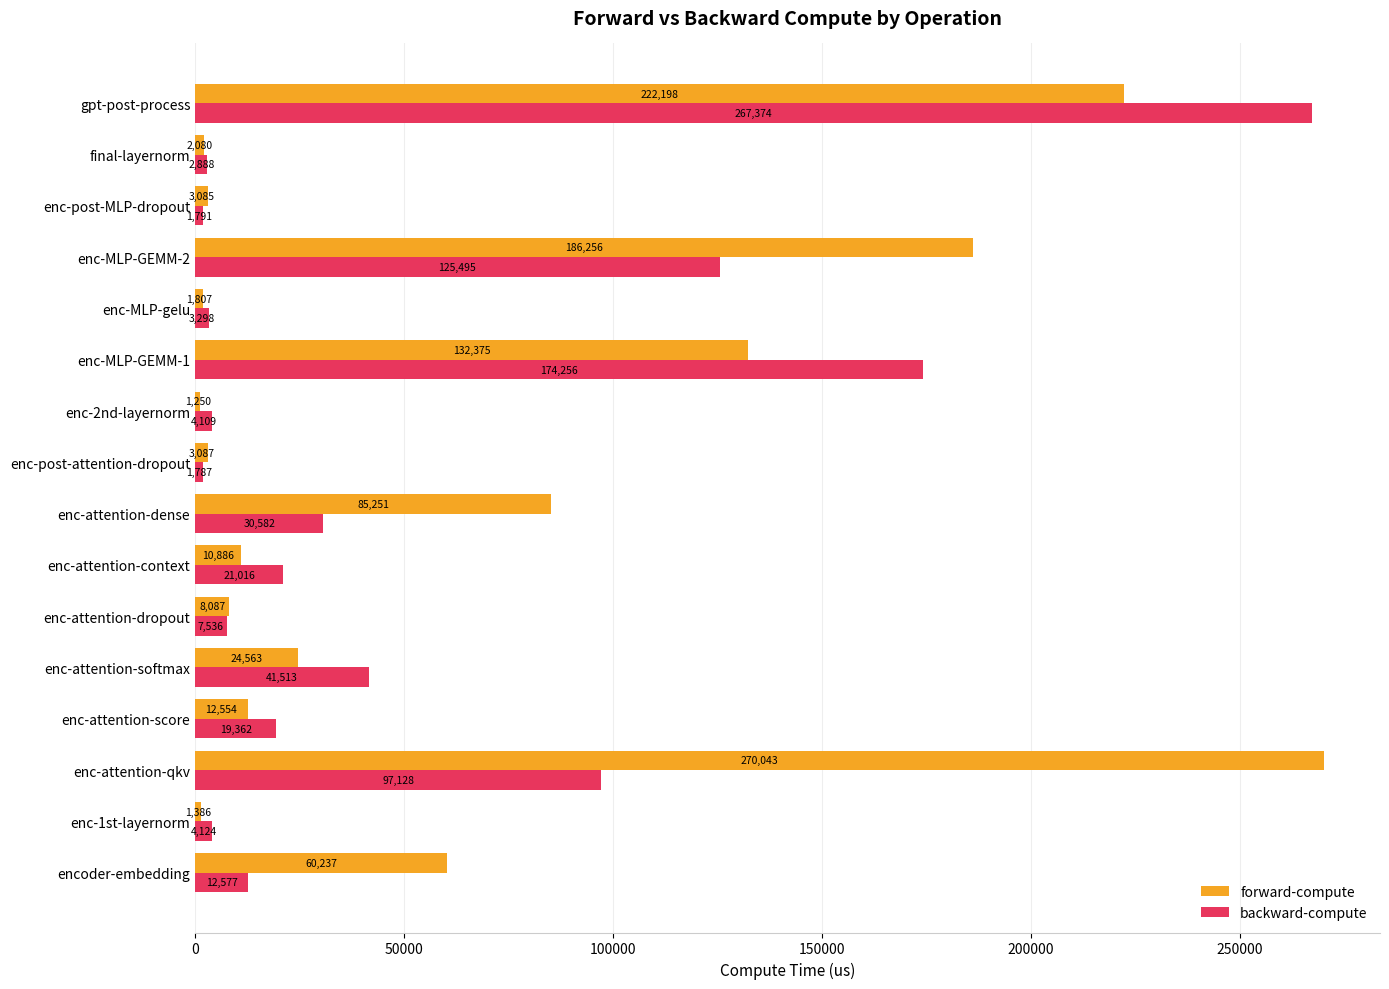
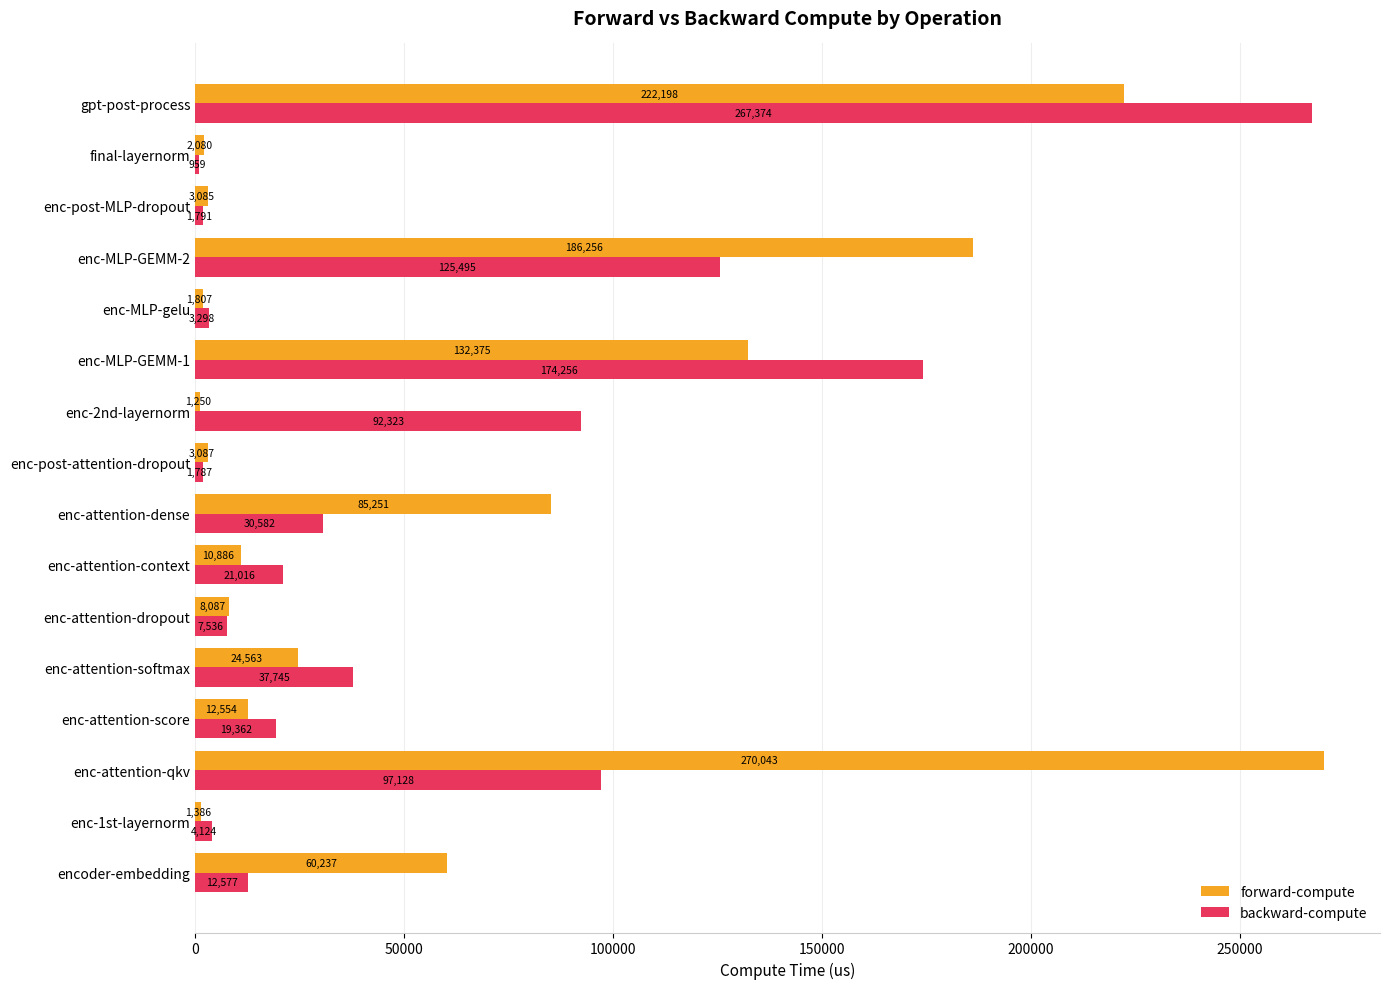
backward-compute, final-layernorm: 2,888 -> 959
backward-compute, enc-2nd-layernorm: 4,109 -> 92,323
backward-compute, enc-attention-softmax: 41,513 -> 37,745
